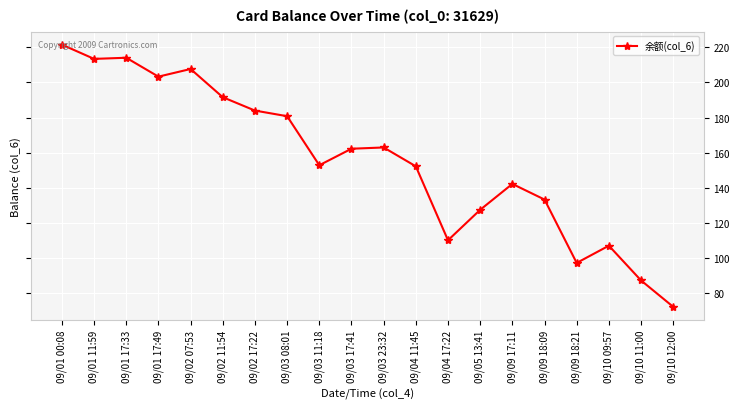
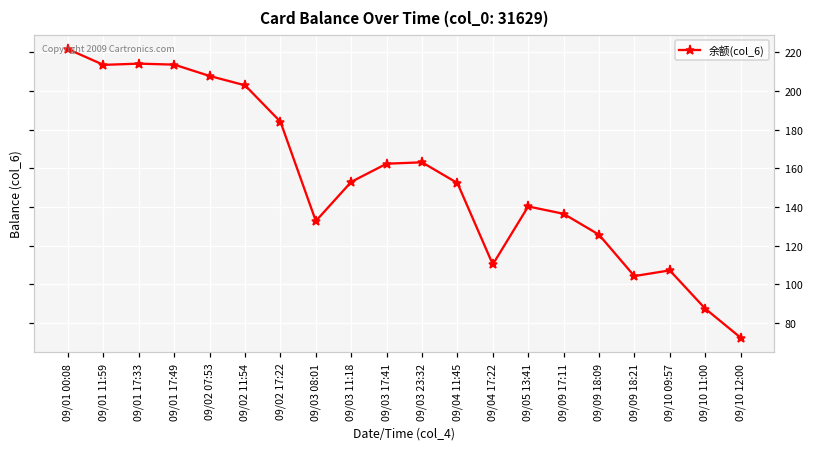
09/01 17:49: 203 -> 214
09/02 11:54: 192 -> 203
09/03 08:01: 181 -> 133
09/05 13:41: 128 -> 140
09/09 17:11: 142 -> 136
09/09 18:09: 133 -> 126
09/09 18:21: 97 -> 104
